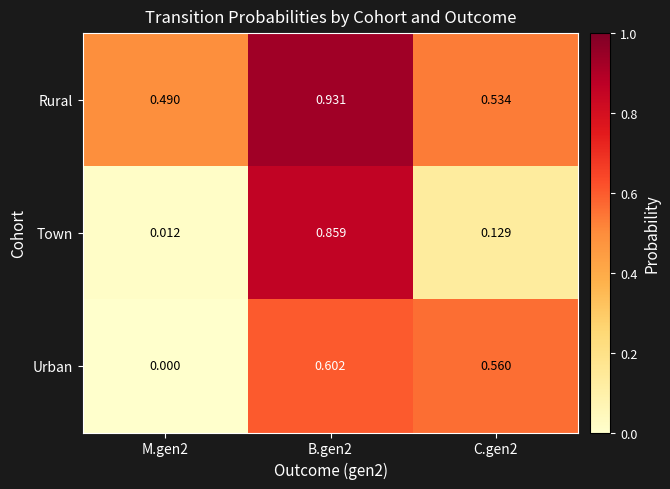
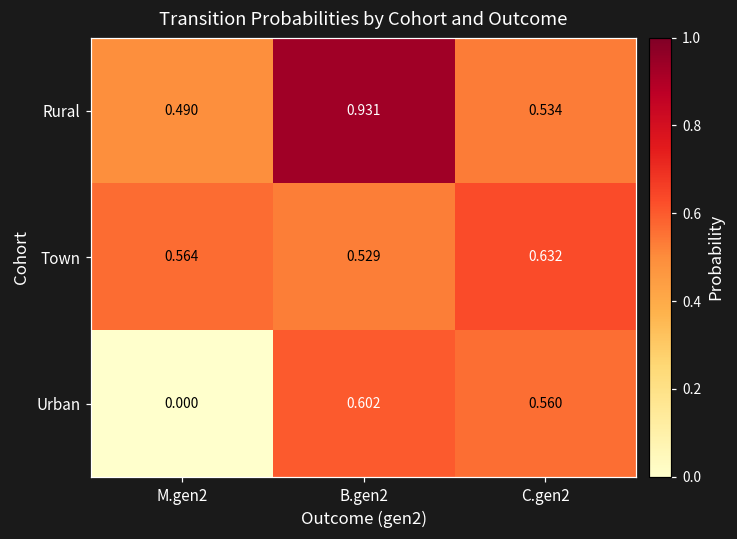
Town, M.gen2: 0.012 -> 0.564
Town, B.gen2: 0.859 -> 0.529
Town, C.gen2: 0.129 -> 0.632
